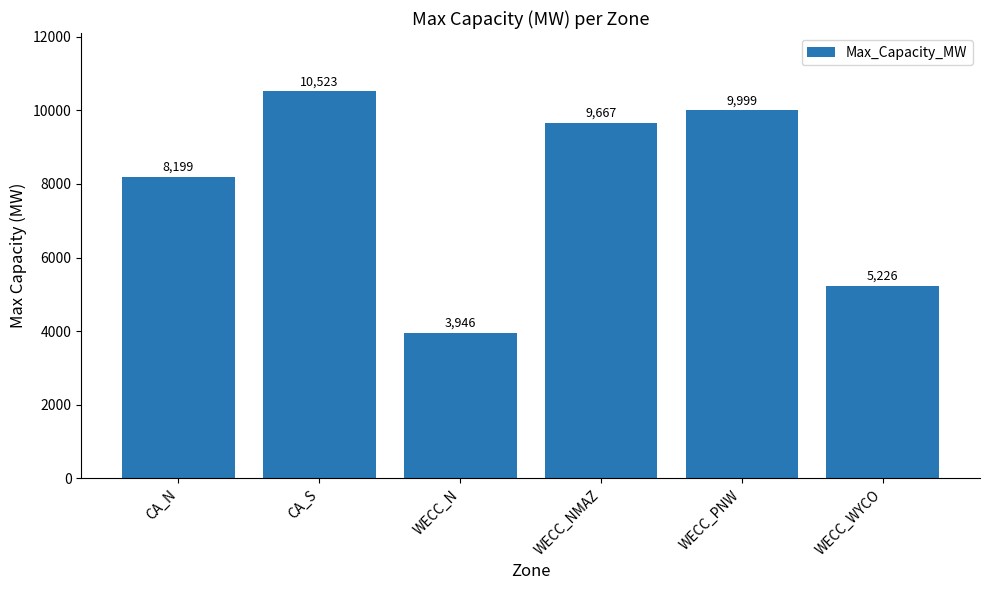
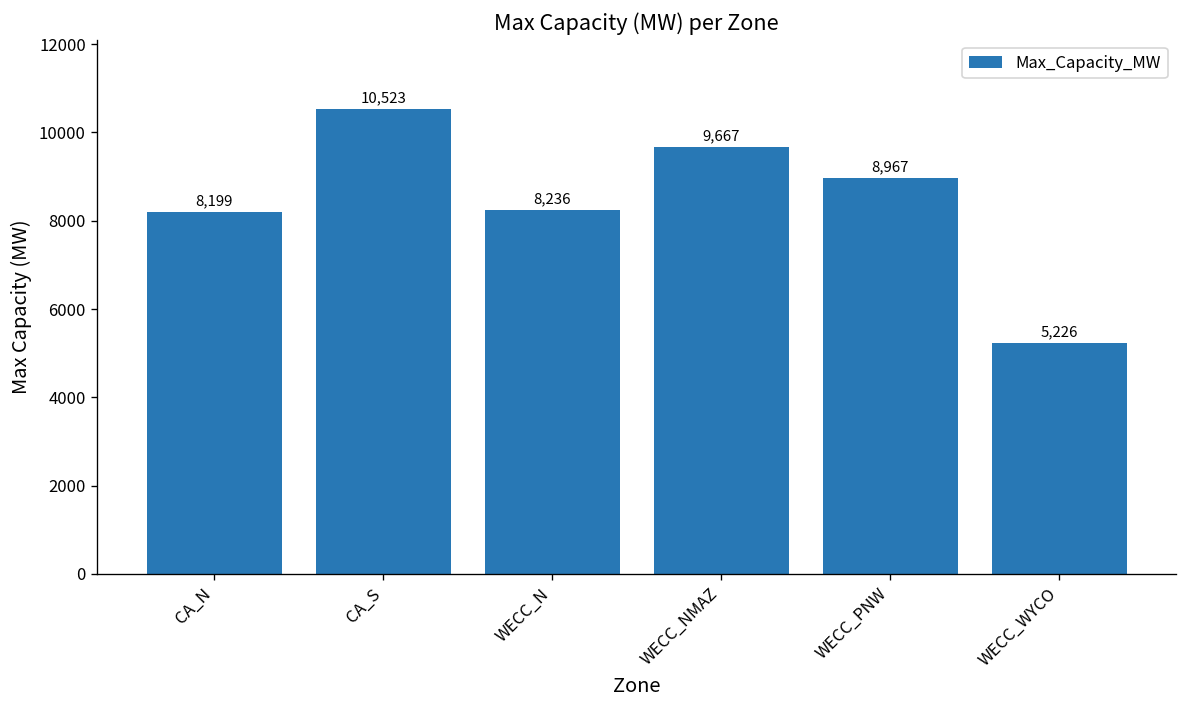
WECC_N: 3,946 -> 8,236
WECC_PNW: 9,999 -> 8,967
